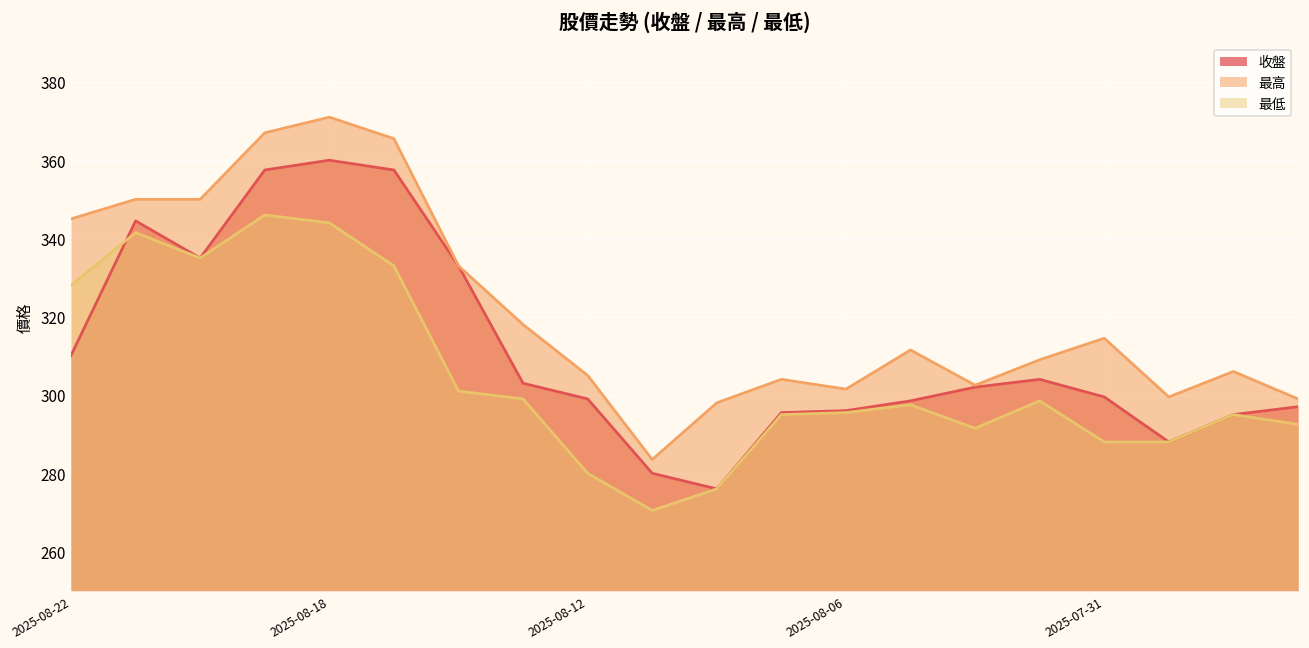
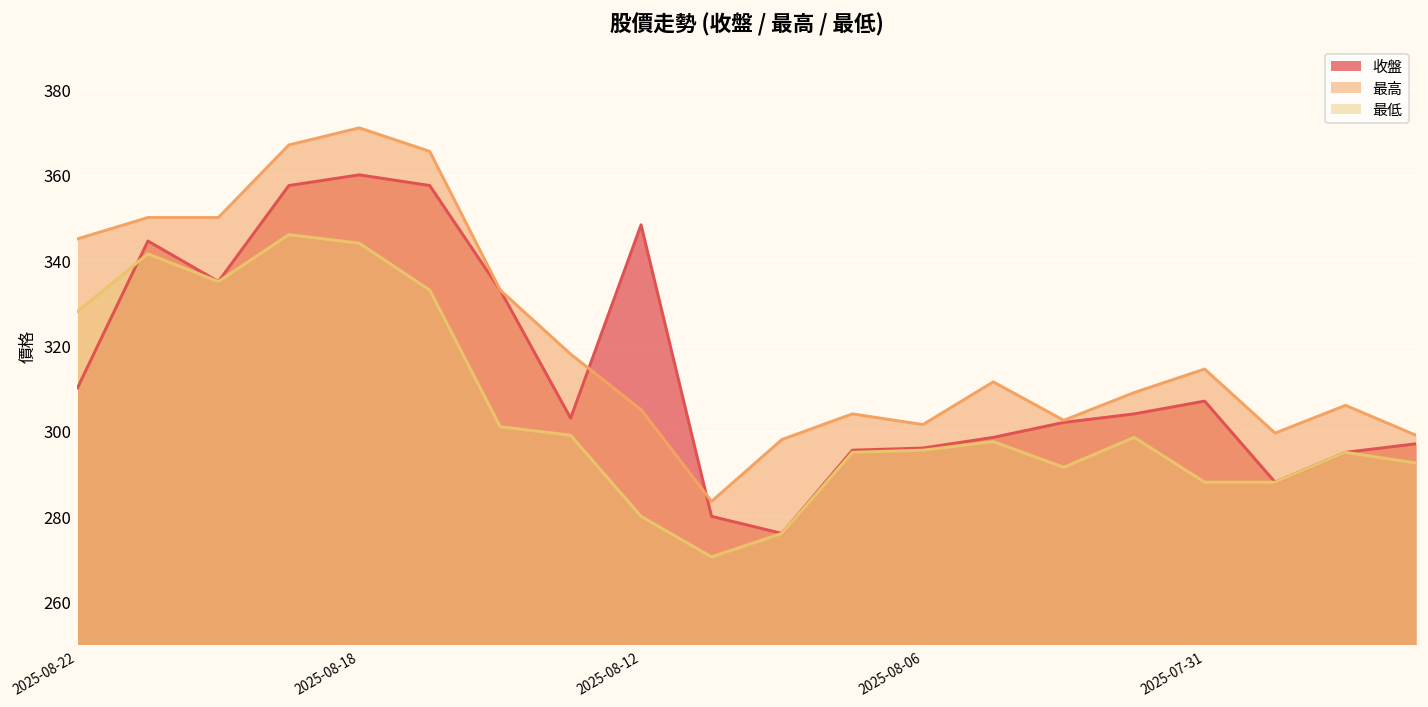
收盤, 2025-08-12: 299 -> 348
收盤, 2025-07-31: 300 -> 307
